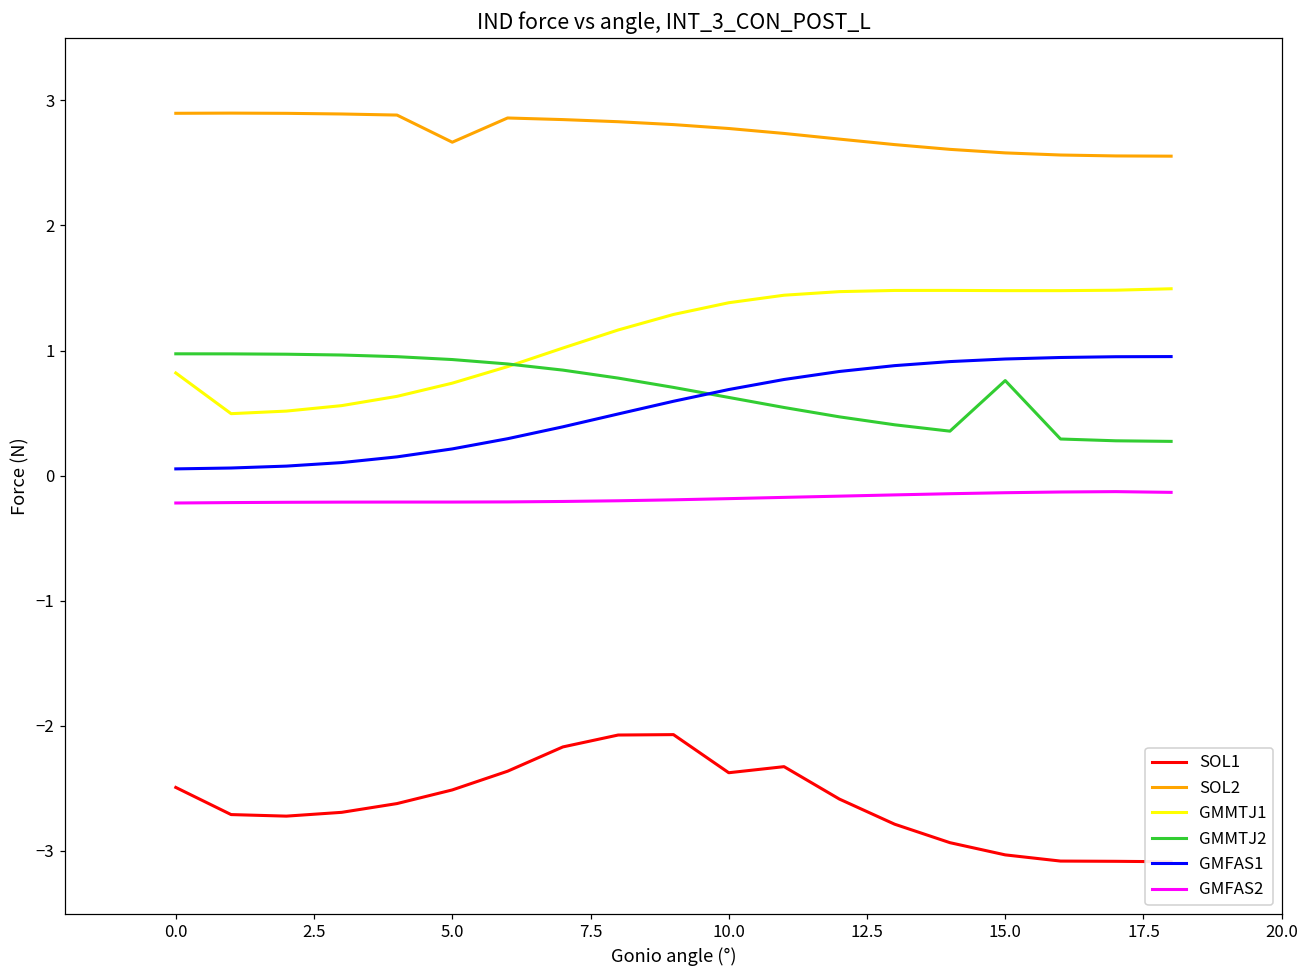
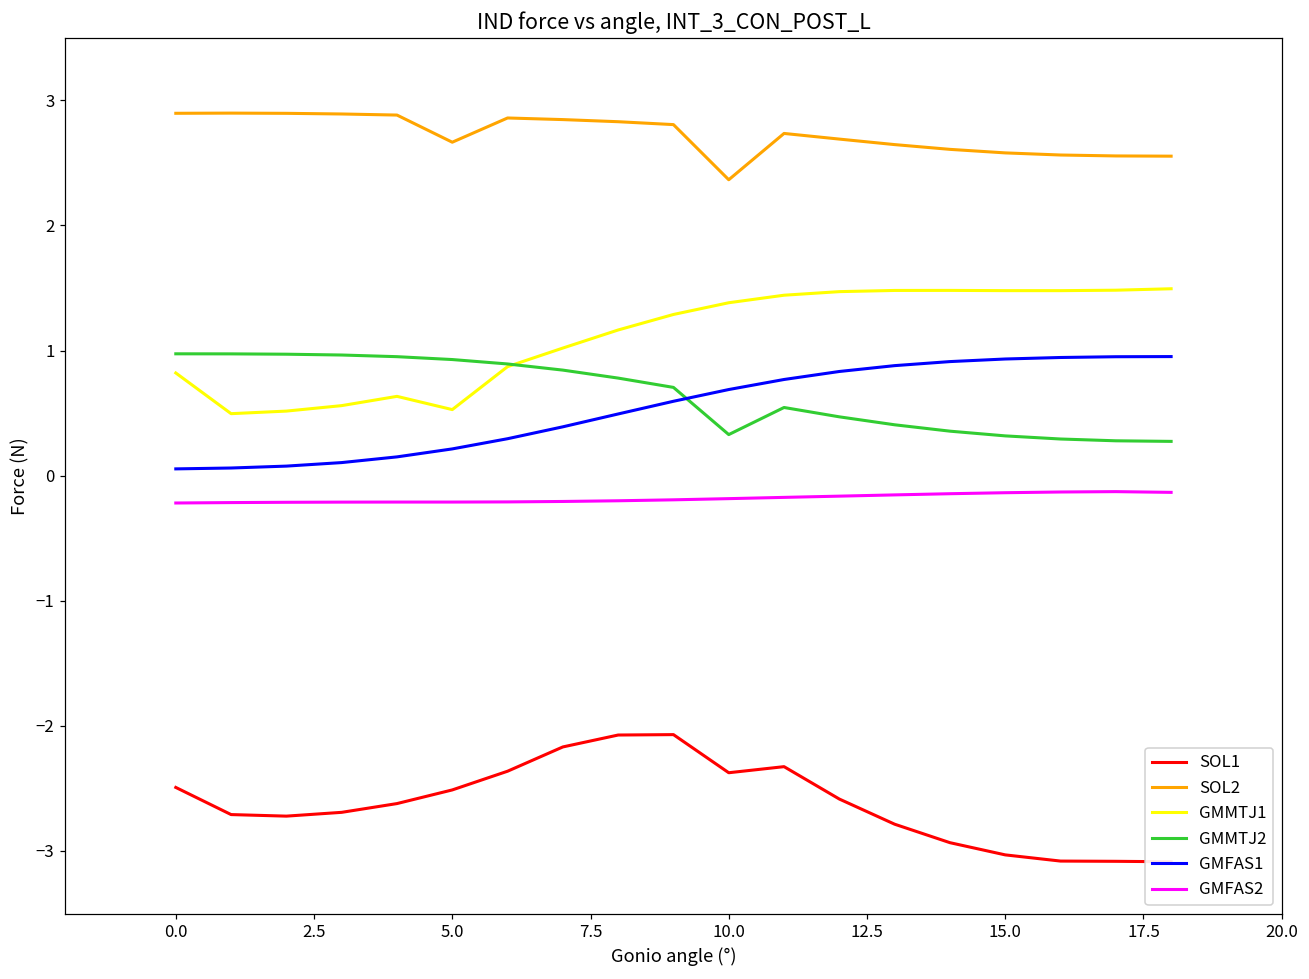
GMMTJ1, 5.0: 0.74 -> 0.53
SOL2, 10.0: 2.77 -> 2.37
GMMTJ2, 10.0: 0.63 -> 0.33
GMMTJ2, 15.0: 0.76 -> 0.32
